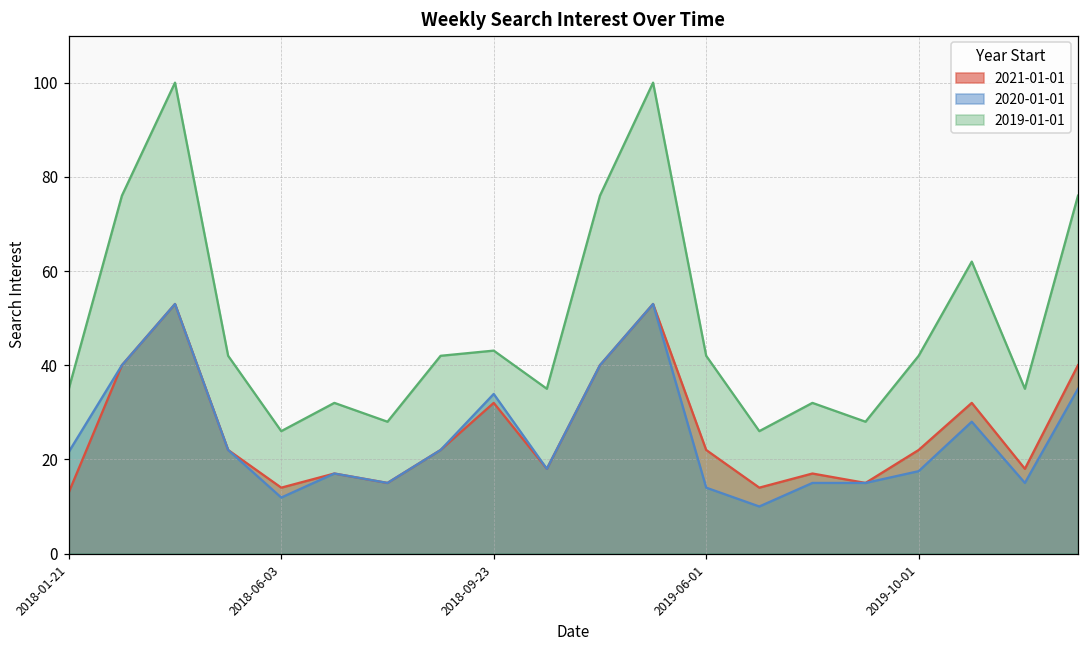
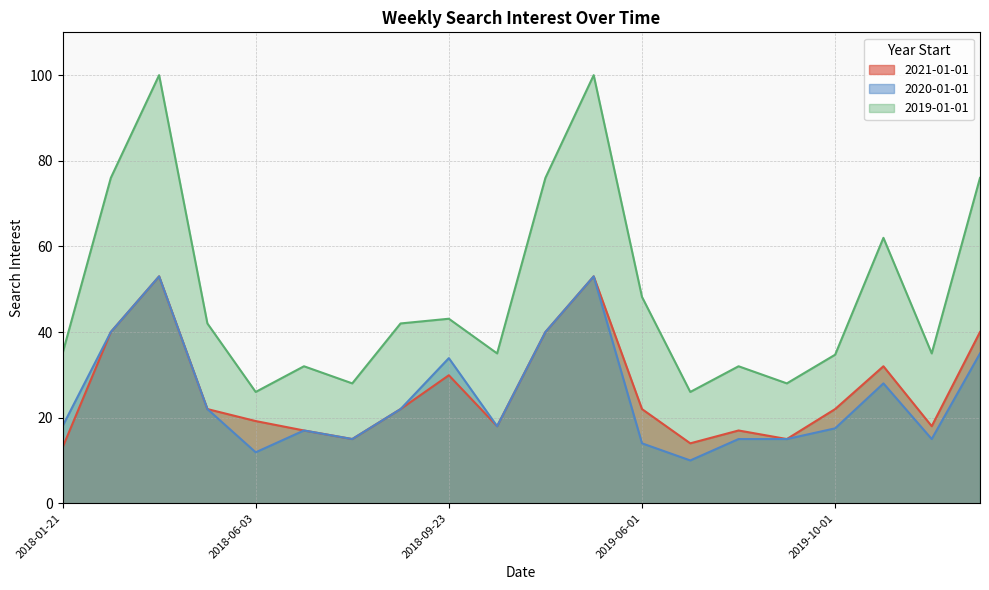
2020-01-01, 2018-01-21: 22 -> 18
2021-01-01, 2018-06-03: 14 -> 19
2021-01-01, 2018-09-23: 32 -> 30
2019-01-01, 2019-06-01: 42 -> 48
2019-01-01, 2019-10-01: 42 -> 35
